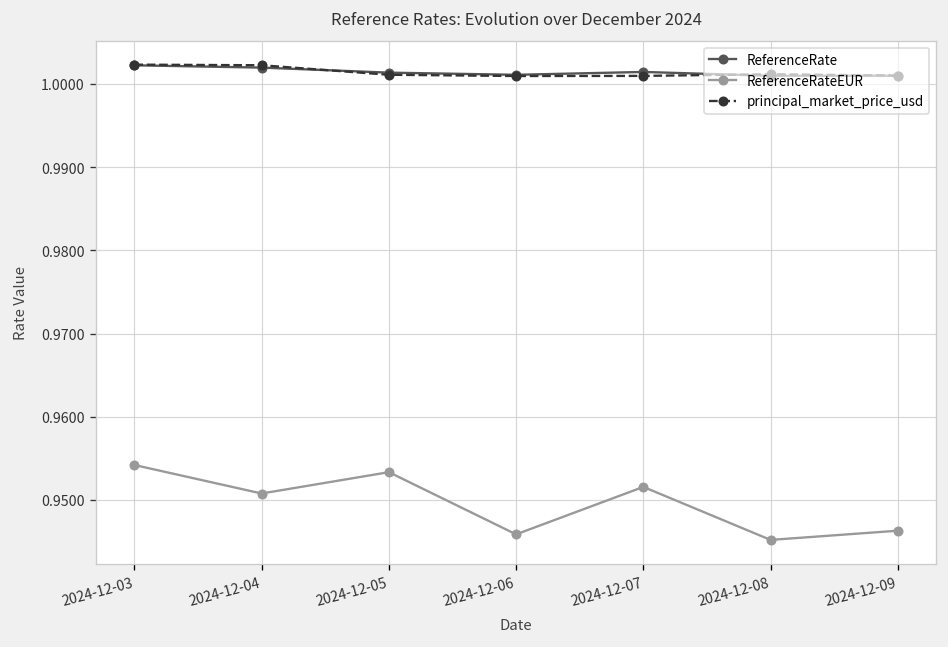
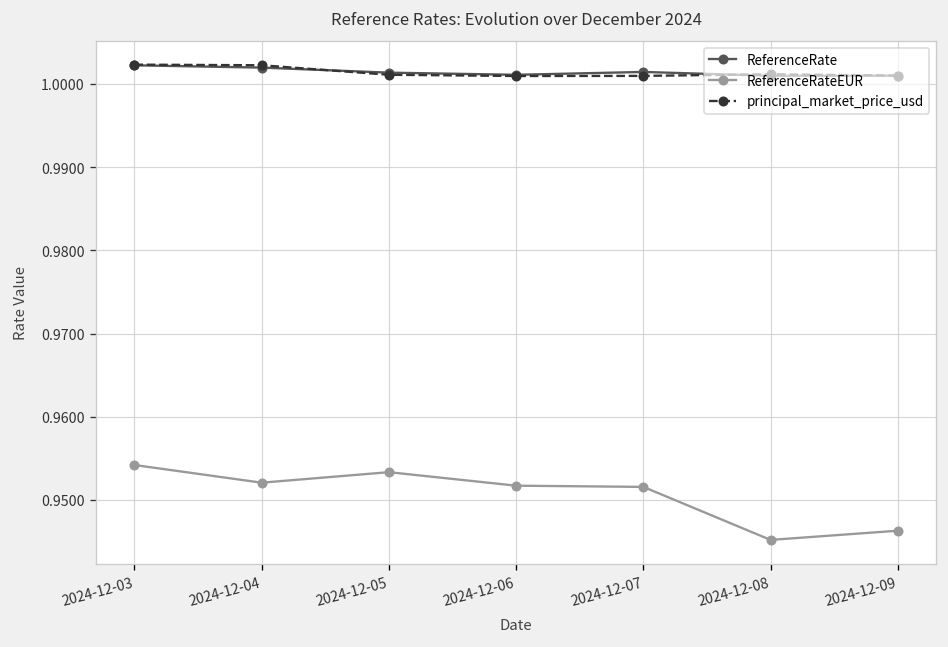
ReferenceRateEUR, 2024-12-04: 0.951 -> 0.952
ReferenceRateEUR, 2024-12-06: 0.946 -> 0.952
